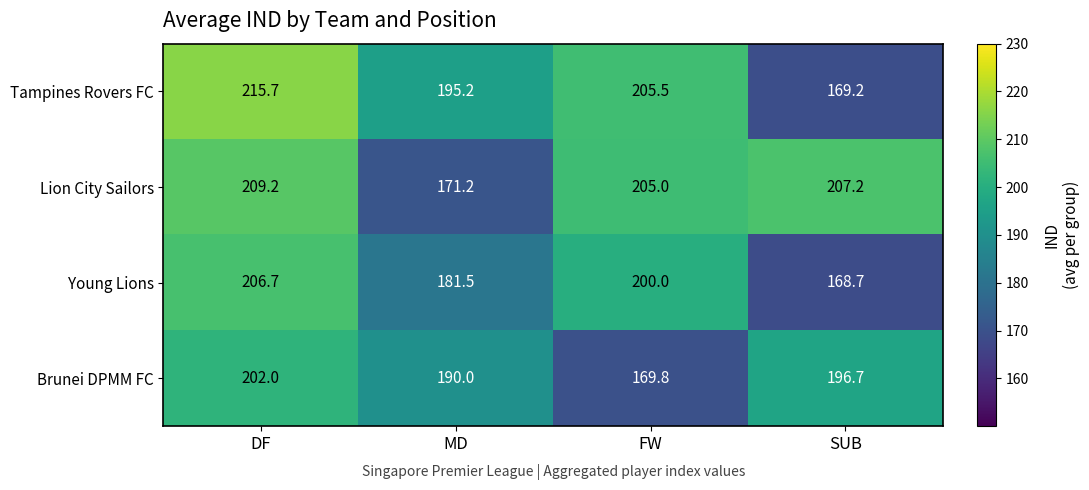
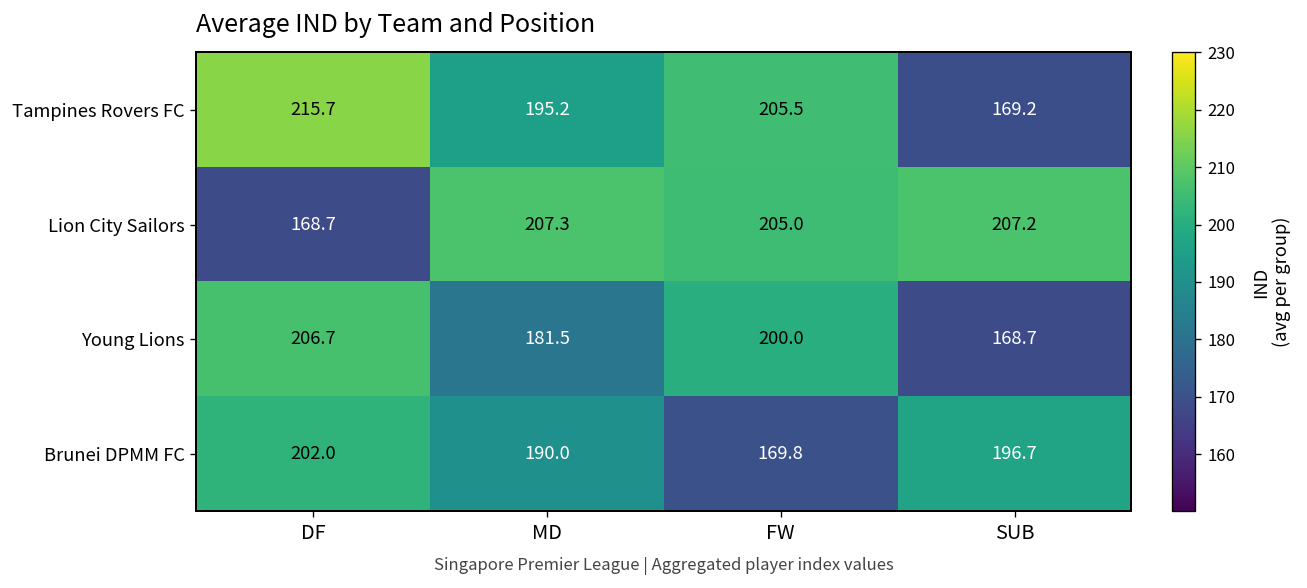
Lion City Sailors, DF: 209.2 -> 168.7
Lion City Sailors, MD: 171.2 -> 207.3
